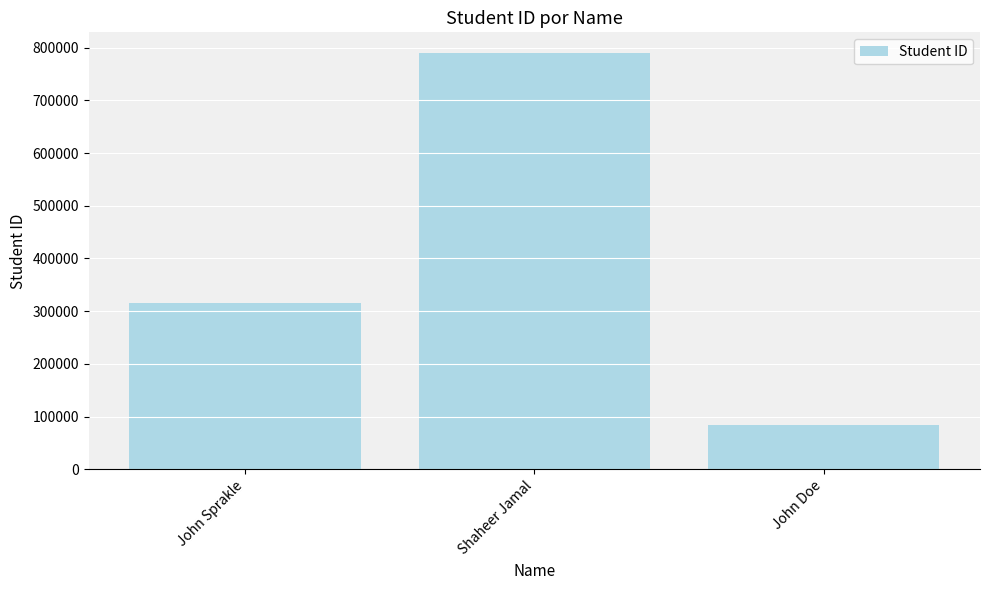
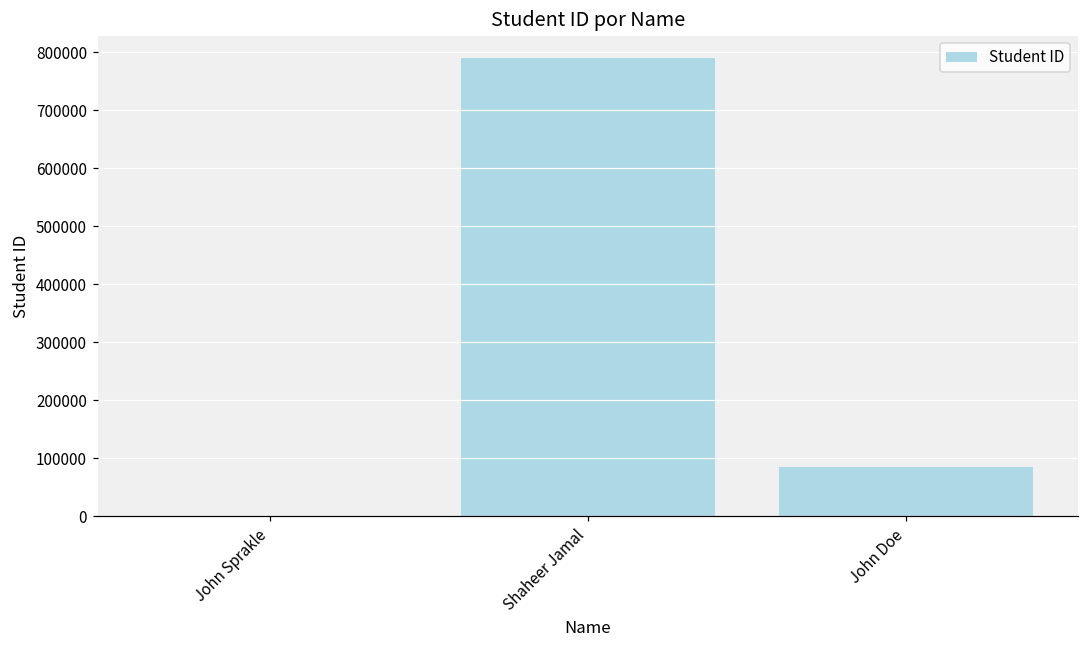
John Sprakle: 320000 -> 0
